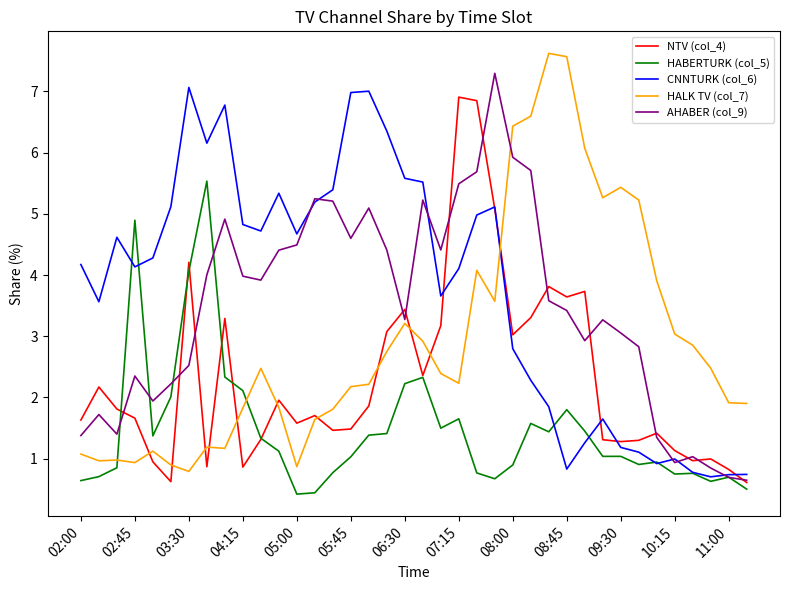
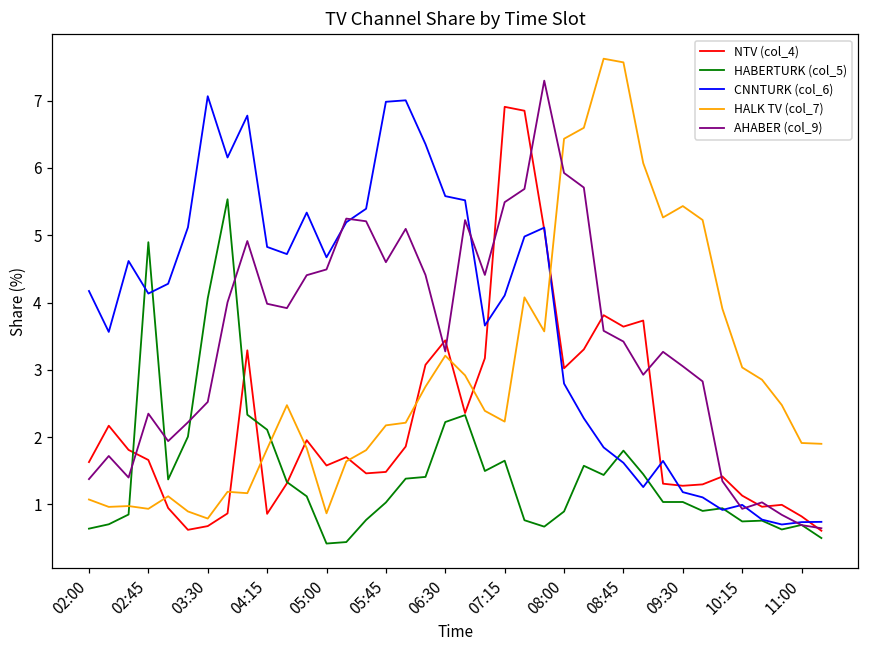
NTV (col_4), 03:30: 4.2 -> 0.7
CNNTURK (col_6), 08:45: 0.8 -> 1.6
